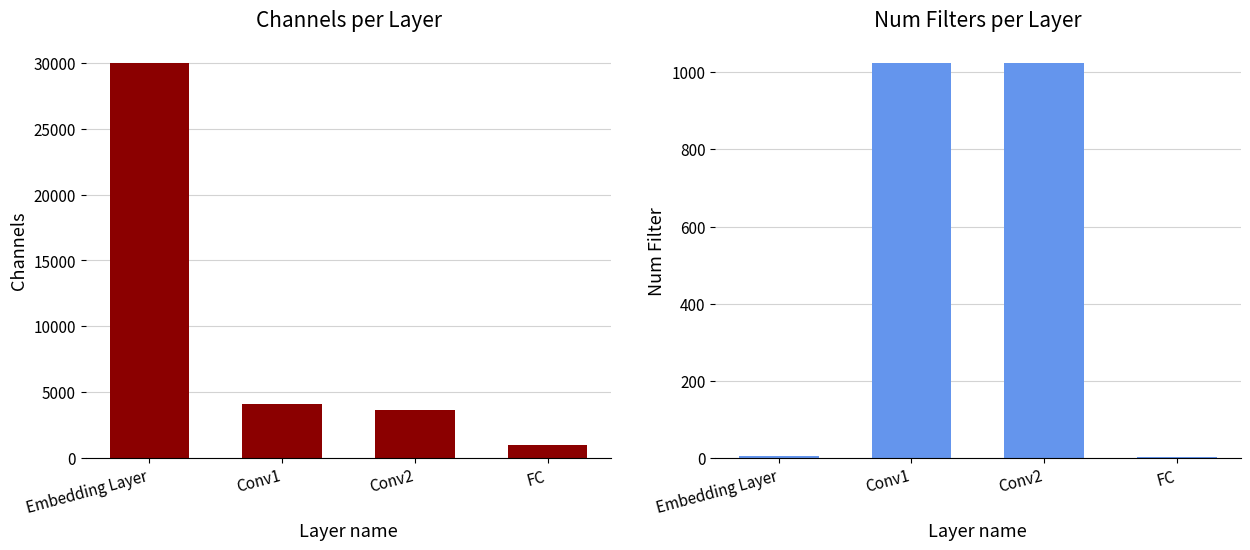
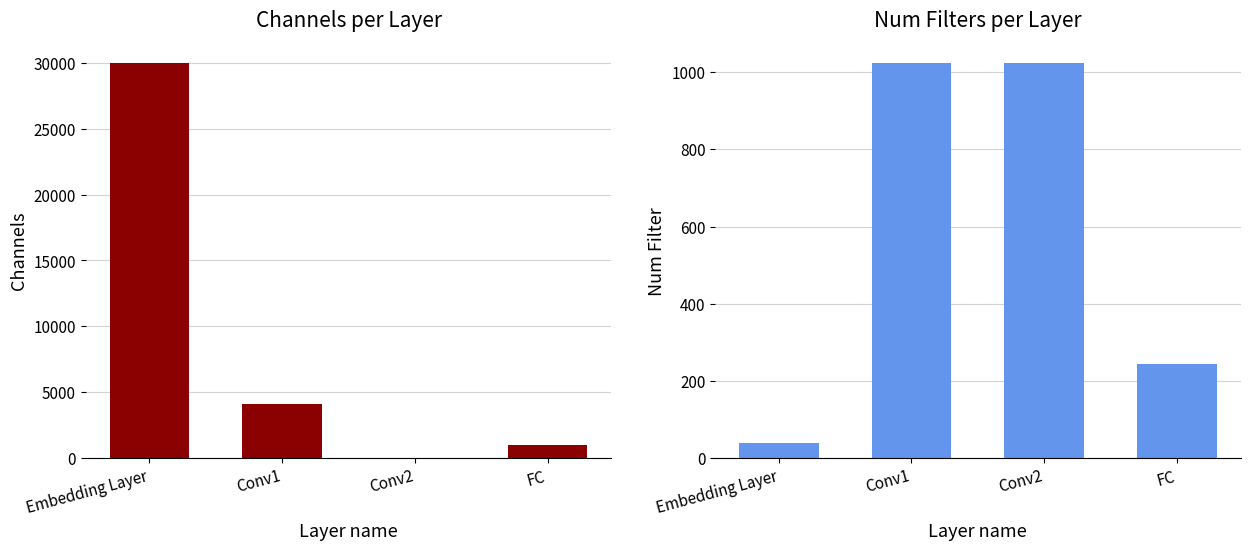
Channels per Layer, Conv2: 3600 -> 0
Num Filters per Layer, Embedding Layer: 10 -> 40
Num Filters per Layer, FC: 0 -> 240
